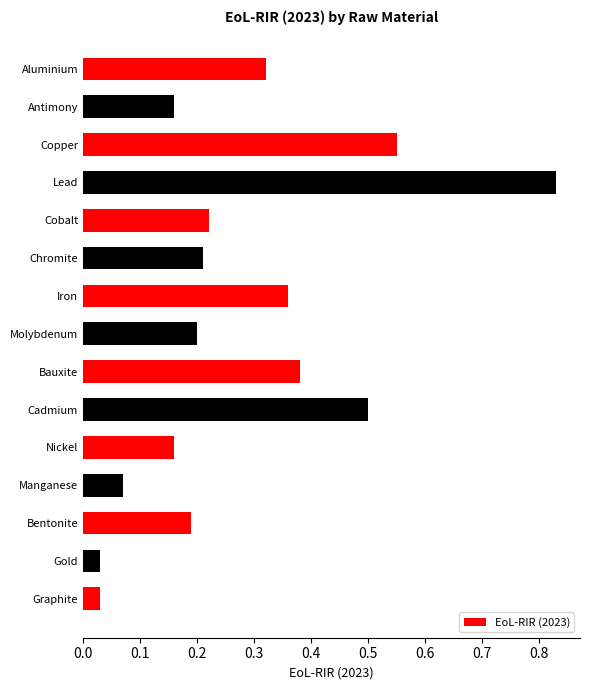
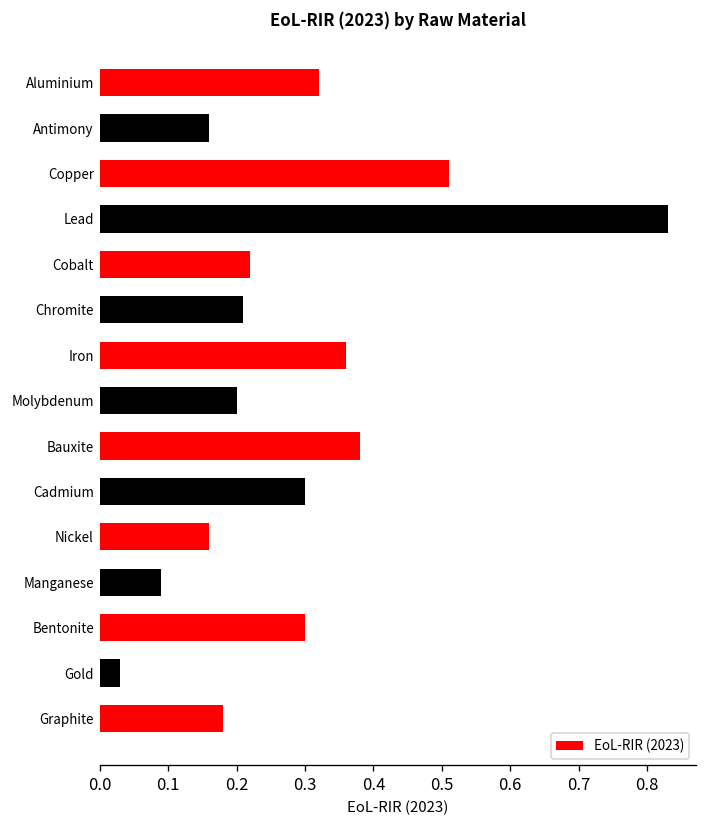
Copper: 0.55 -> 0.51
Cadmium: 0.5 -> 0.3
Manganese: 0.07 -> 0.09
Bentonite: 0.19 -> 0.30
Graphite: 0.03 -> 0.18
